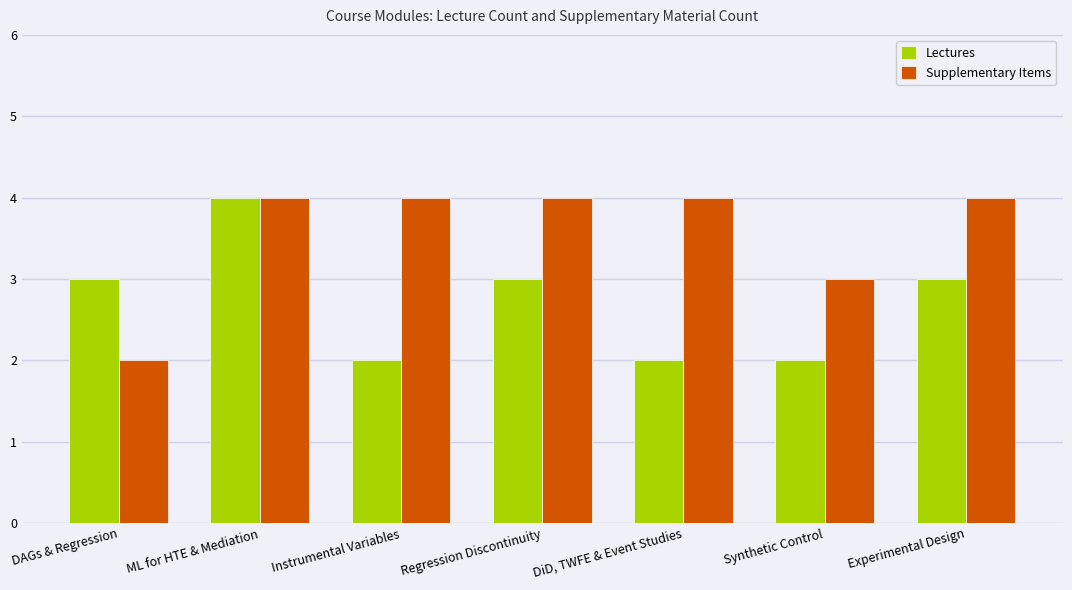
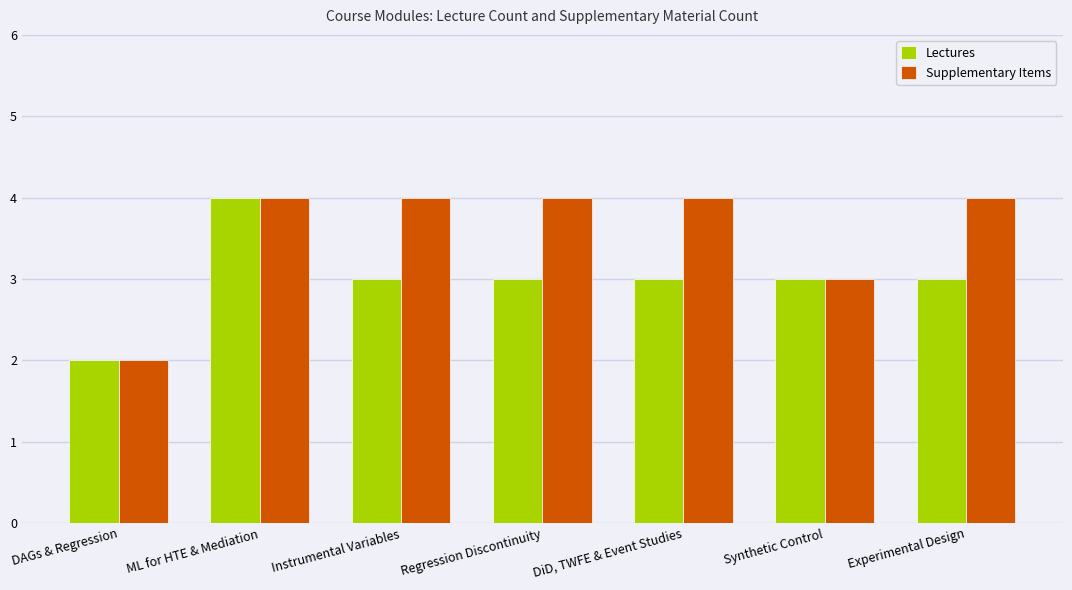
Lectures, DAGs & Regression: 3 -> 2
Lectures, Instrumental Variables: 2 -> 3
Lectures, DiD, TWFE & Event Studies: 2 -> 3
Lectures, Synthetic Control: 2 -> 3
